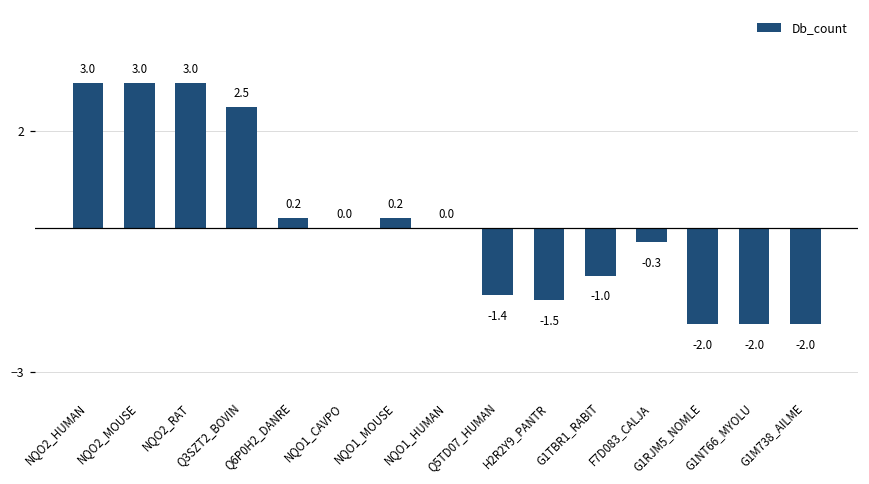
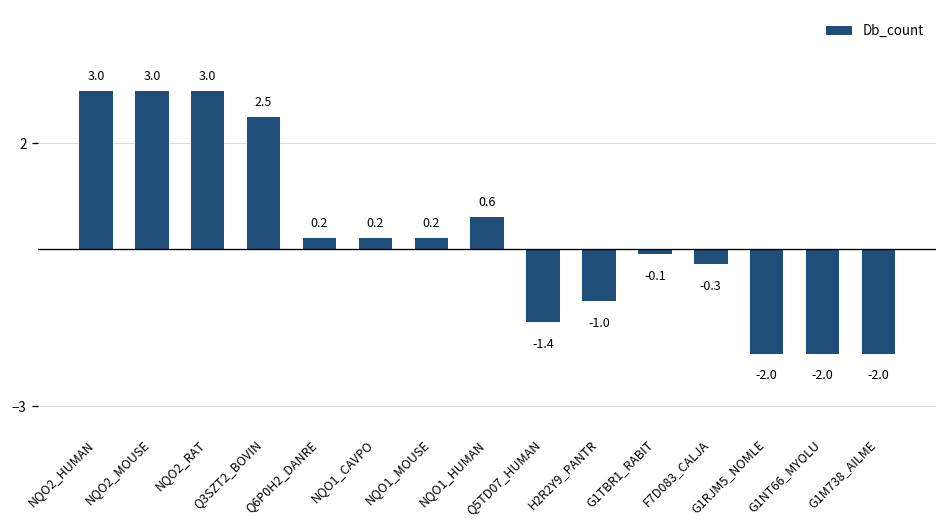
NQO1_CAVPO: 0.0 -> 0.2
NQO1_HUMAN: 0.0 -> 0.6
H2R2Y9_PANTR: -1.5 -> -1.0
G1TBR1_RABIT: -1.0 -> -0.1
